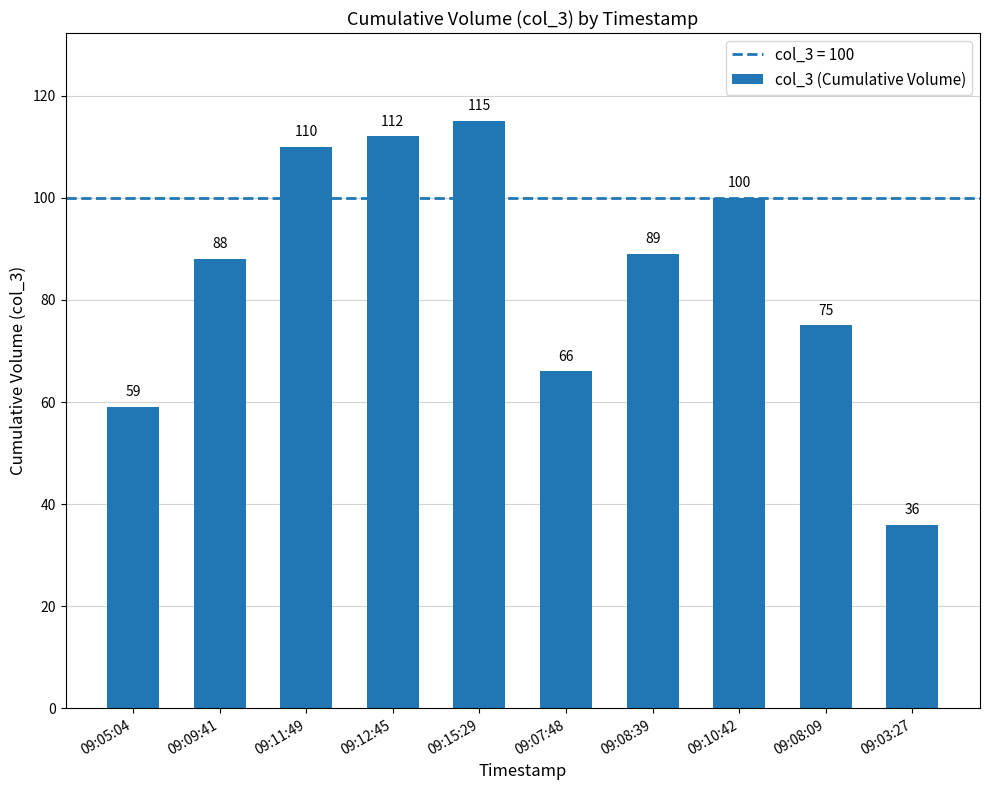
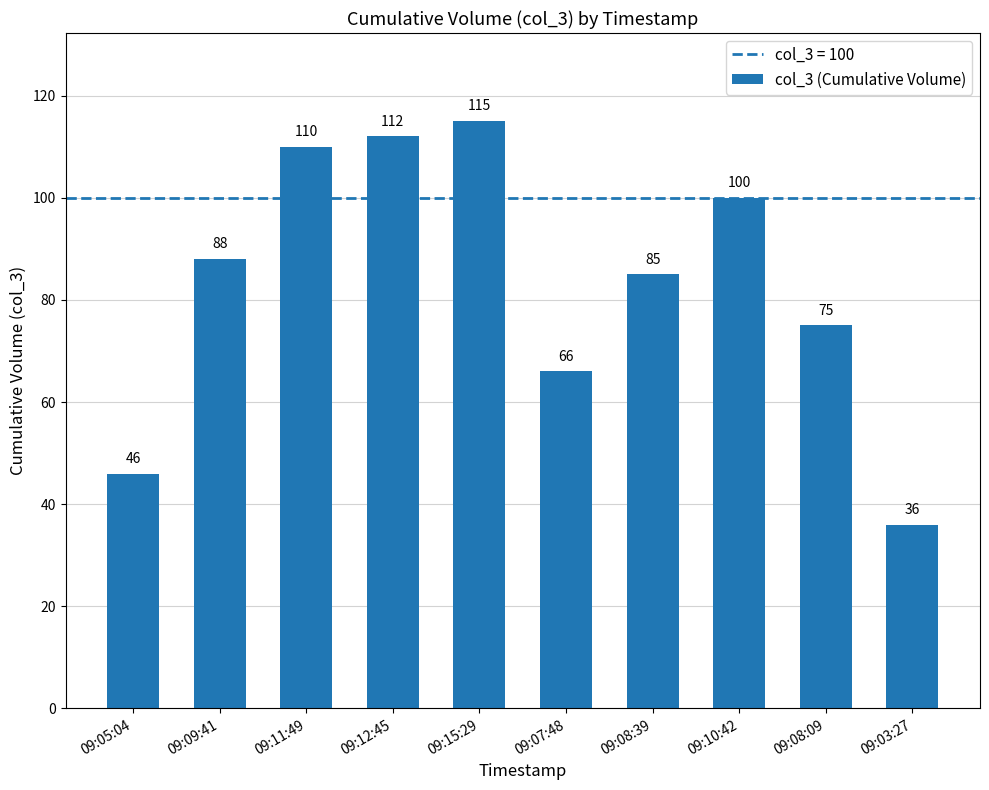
09:05:04: 59 -> 46
09:08:39: 89 -> 85
